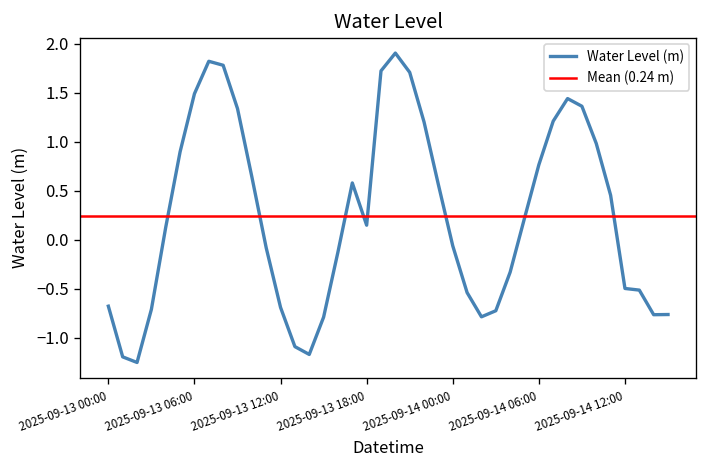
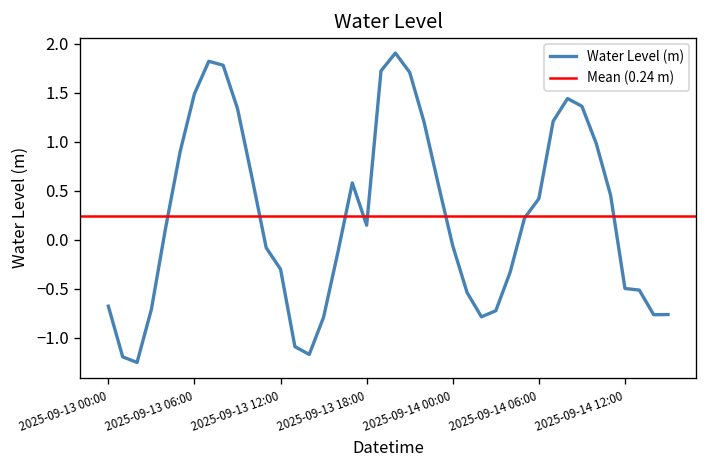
2025-09-13 12:00: -0.7 -> -0.3
2025-09-14 06:00: 0.8 -> 0.4
